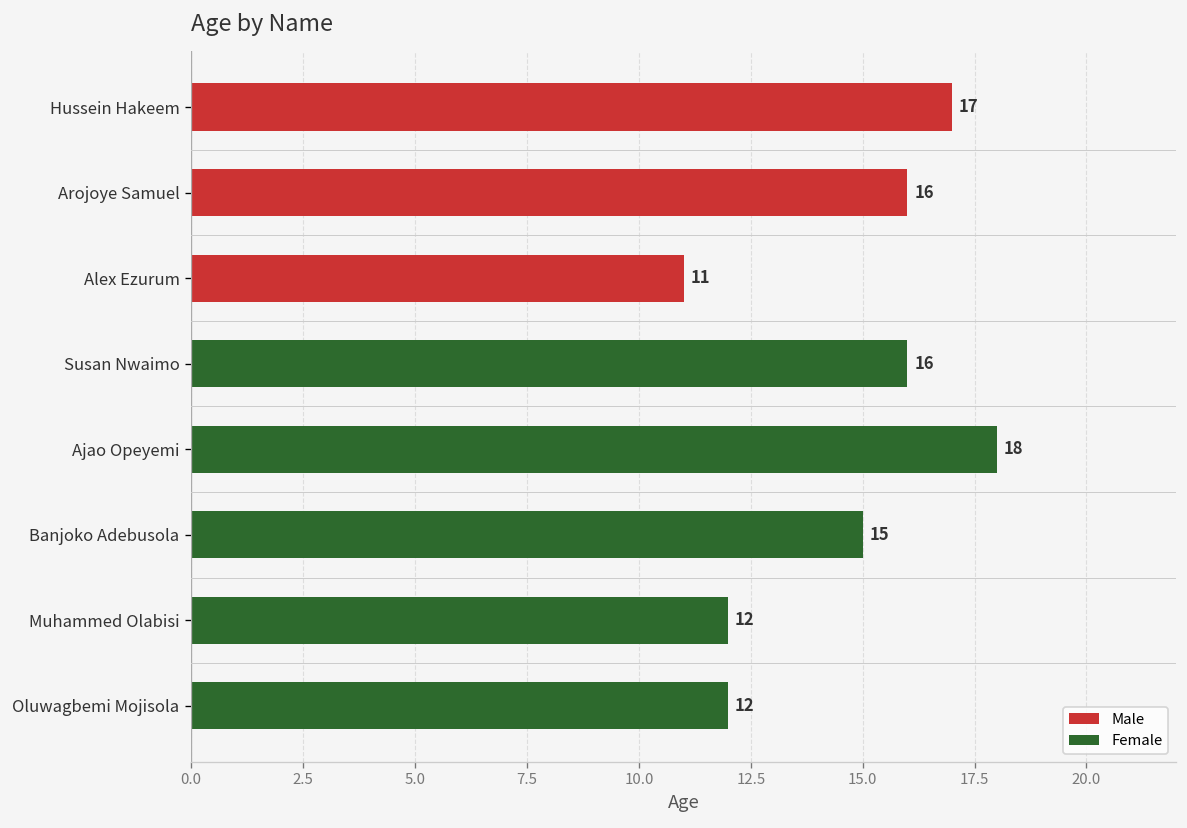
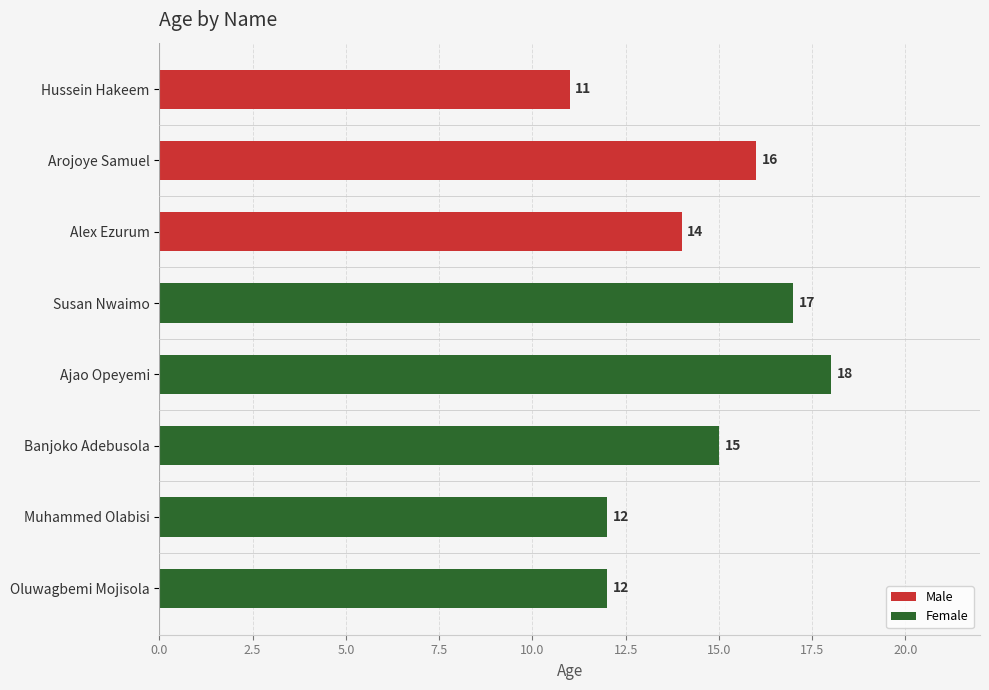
Hussein Hakeem: 17 -> 11
Alex Ezurum: 11 -> 14
Susan Nwaimo: 16 -> 17
